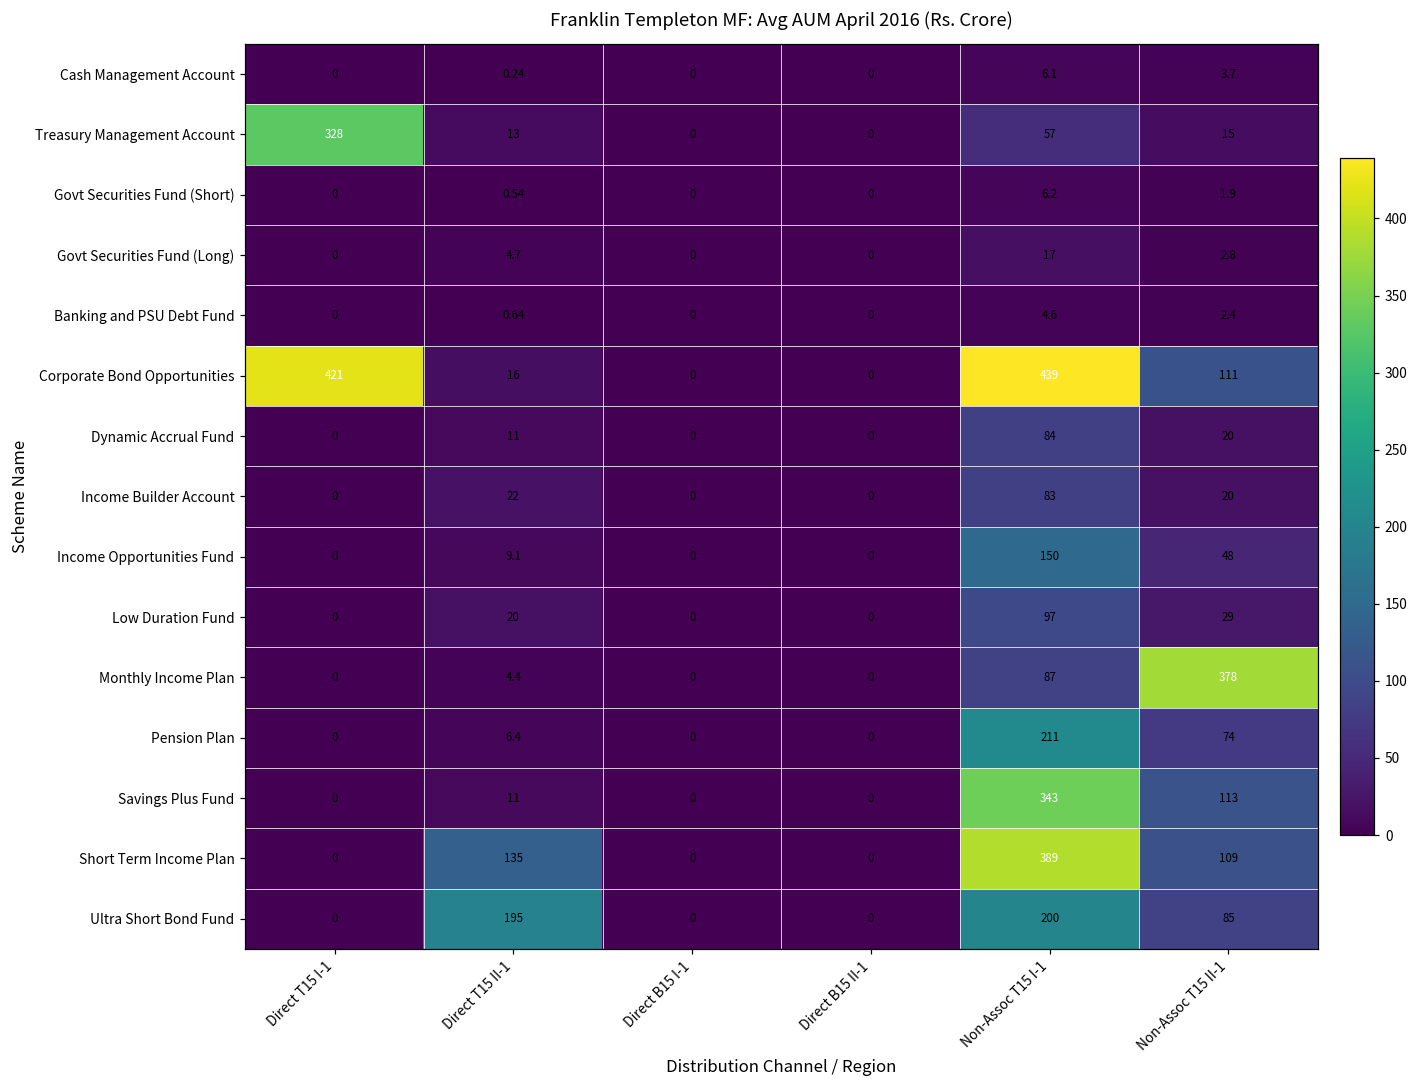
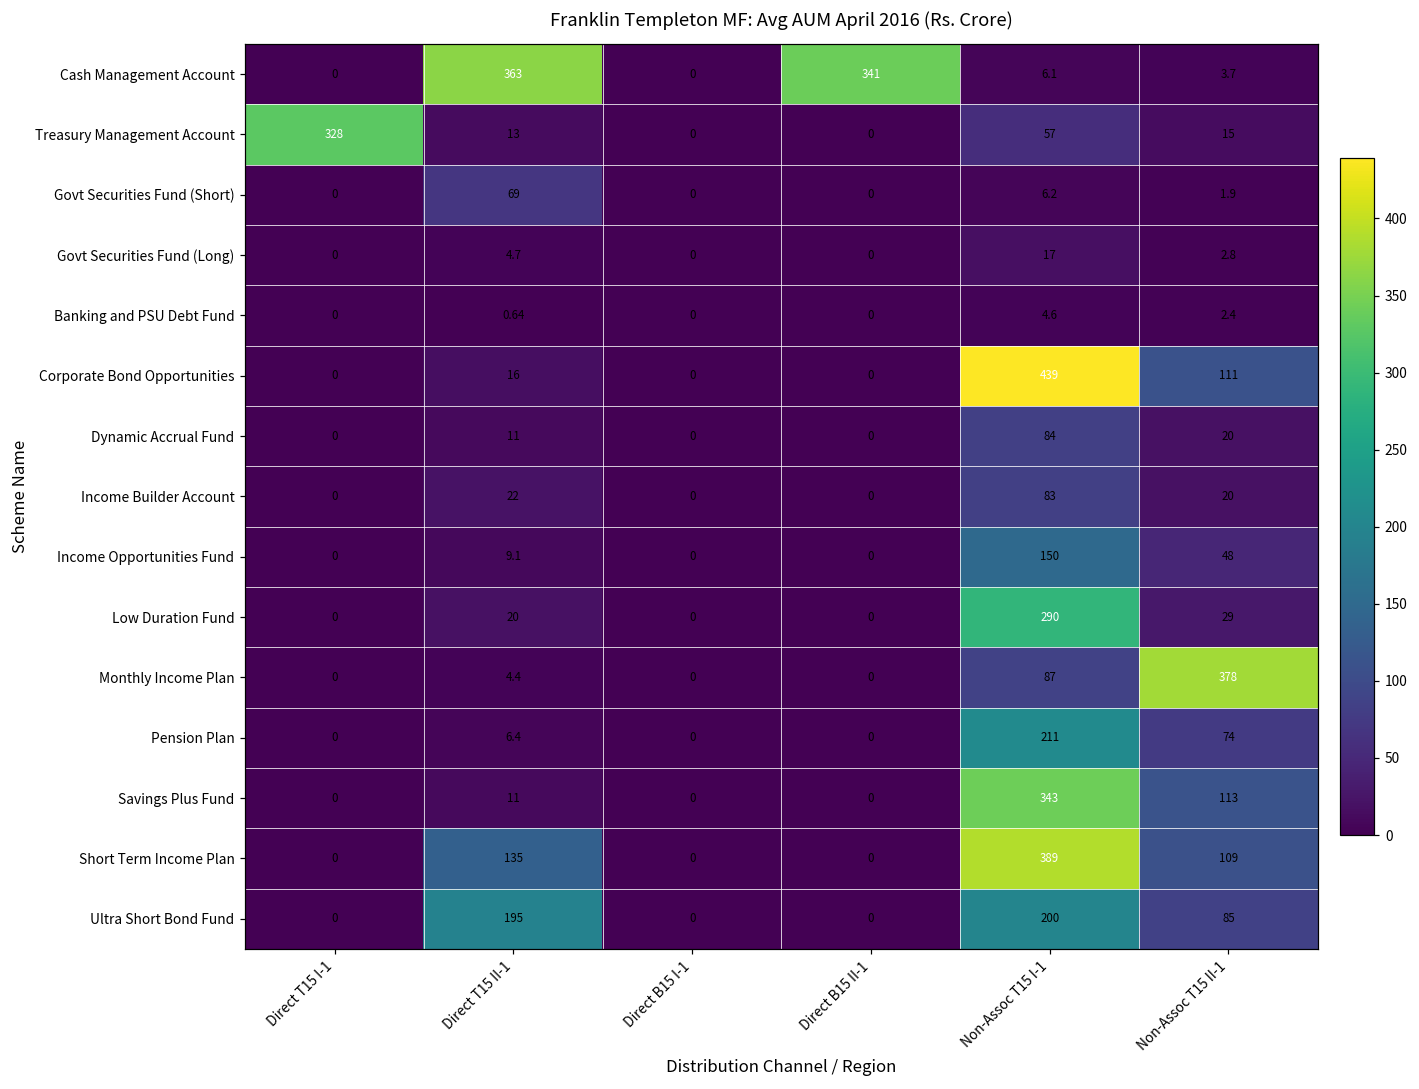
Cash Management Account, Direct T15 II-1: 0.24 -> 363
Cash Management Account, Direct B15 II-1: 0 -> 341
Govt Securities Fund (Short), Direct T15 II-1: 0.54 -> 69
Corporate Bond Opportunities, Direct T15 I-1: 421 -> 0
Low Duration Fund, Non-Assoc T15 I-1: 97 -> 290
